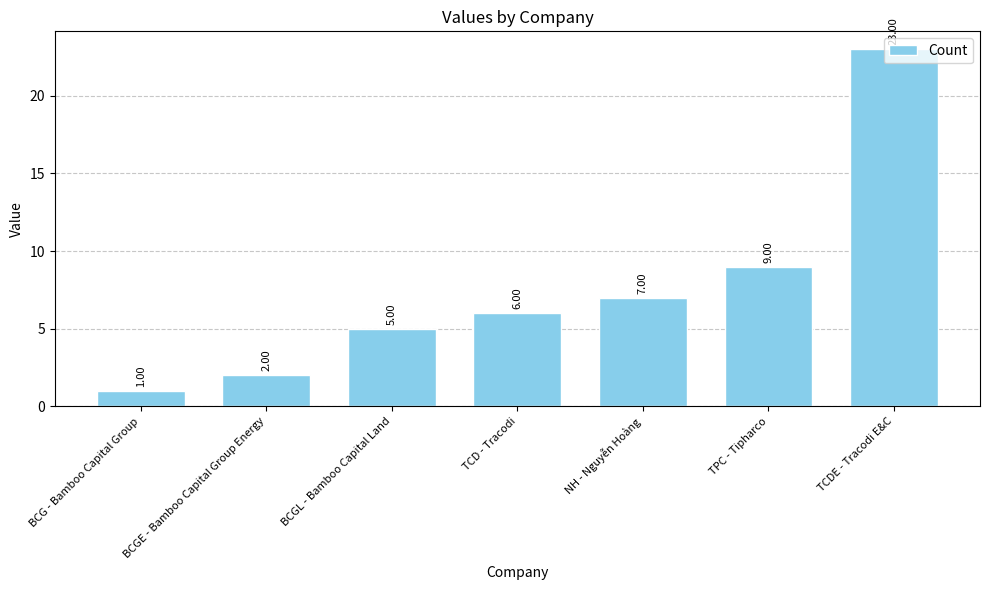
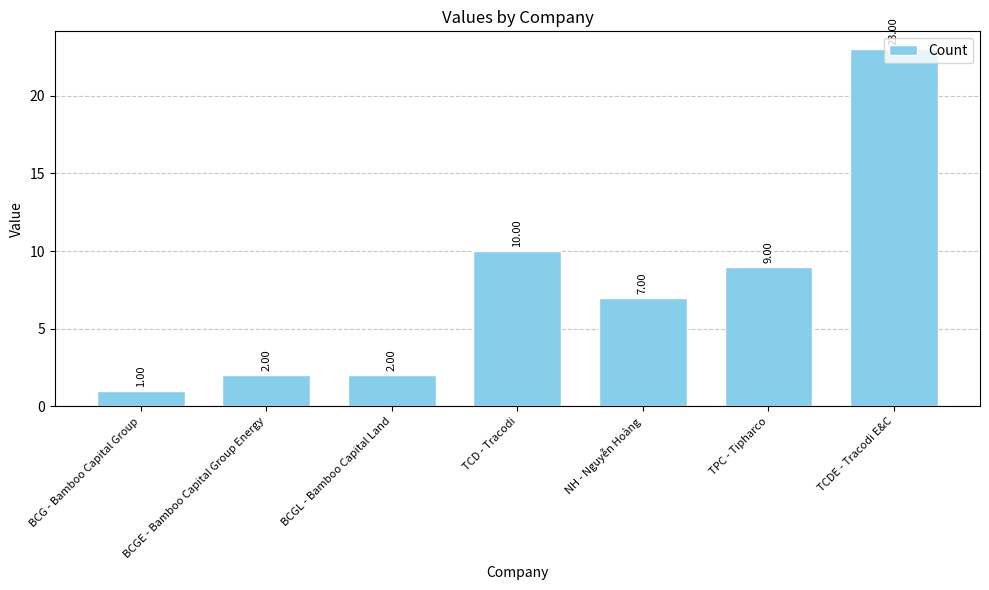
BCGL - Bamboo Capital Land: 5.00 -> 2.00
TCD - Tracodi: 6.00 -> 10.00
